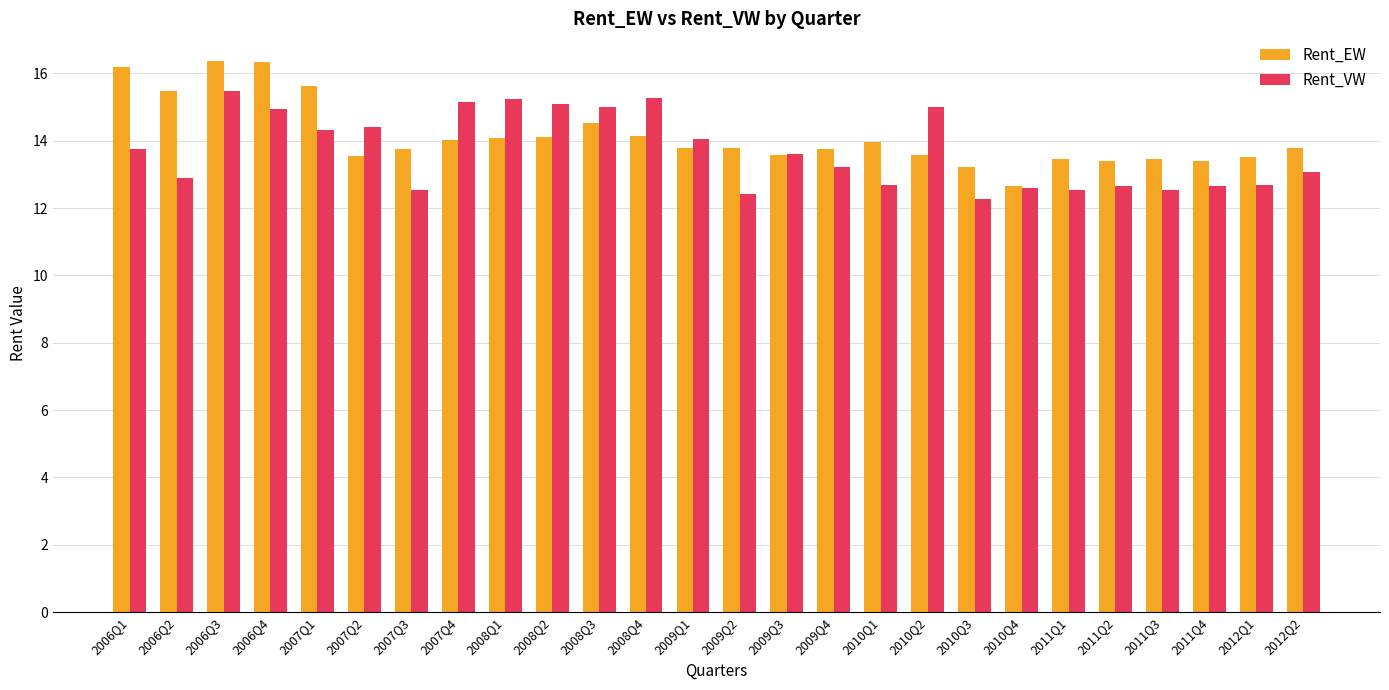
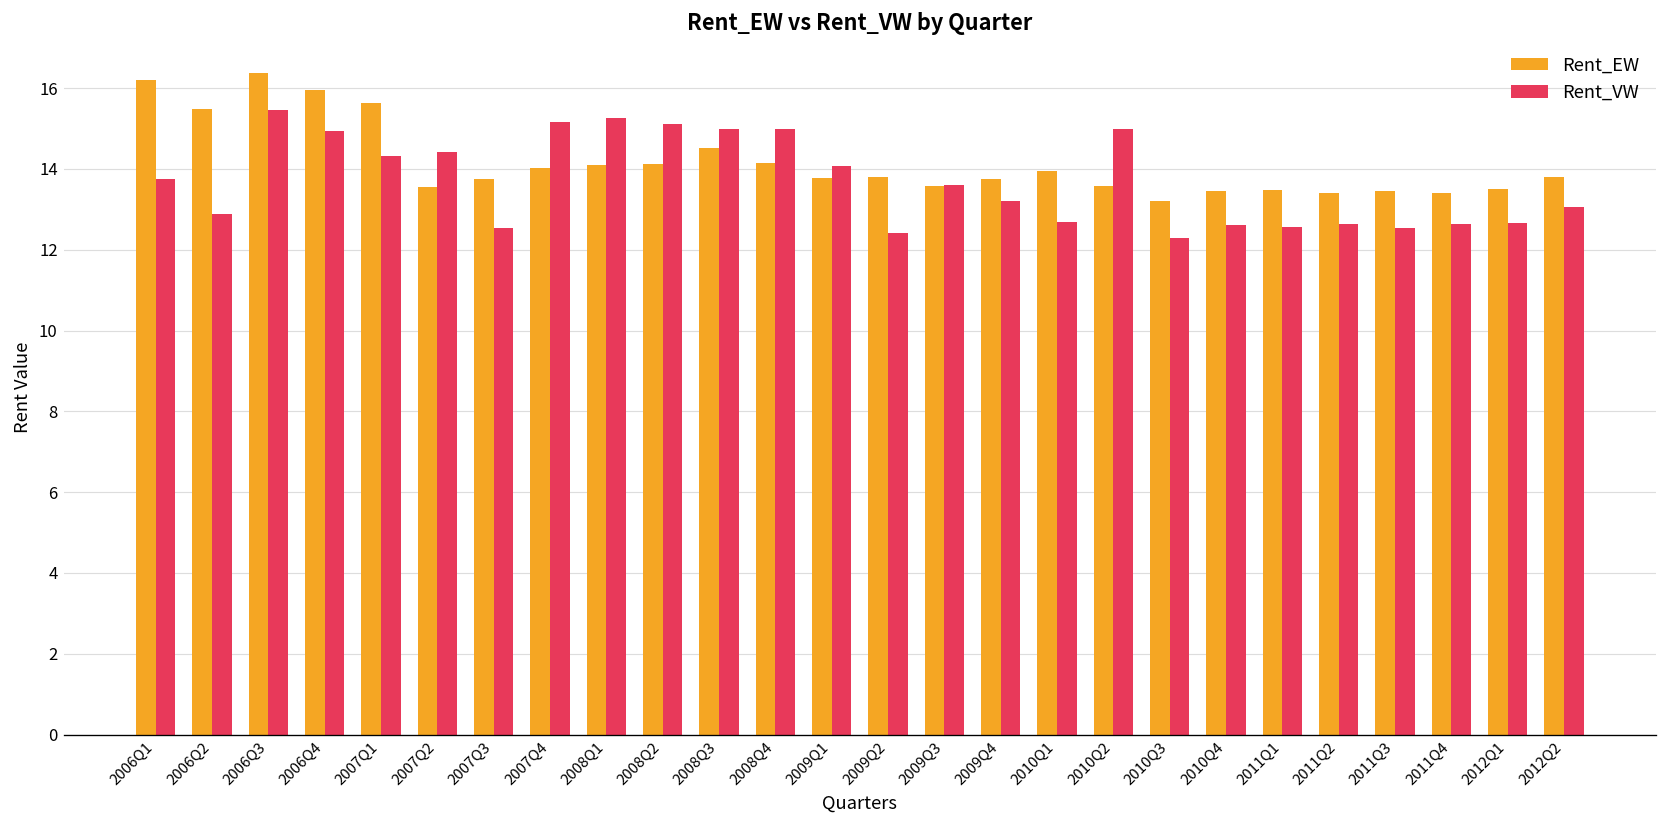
Rent_EW, 2006Q4: 16.3 -> 16.0
Rent_VW, 2008Q4: 15.3 -> 15.0
Rent_EW, 2010Q4: 12.6 -> 13.5
